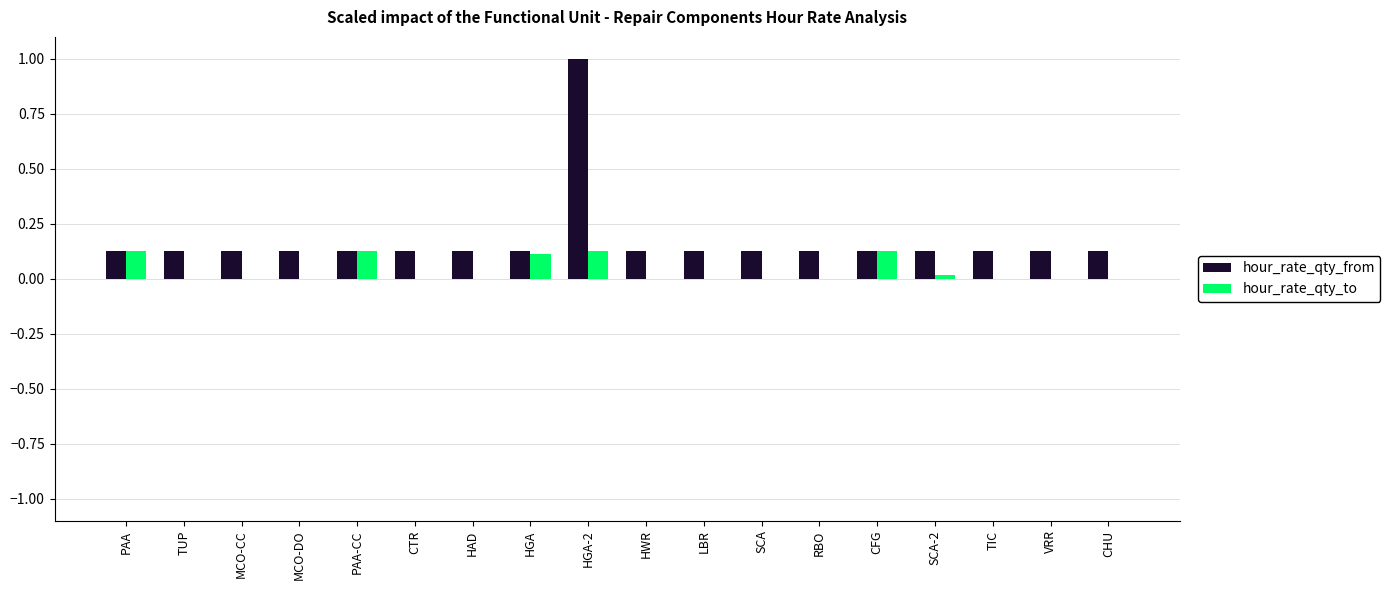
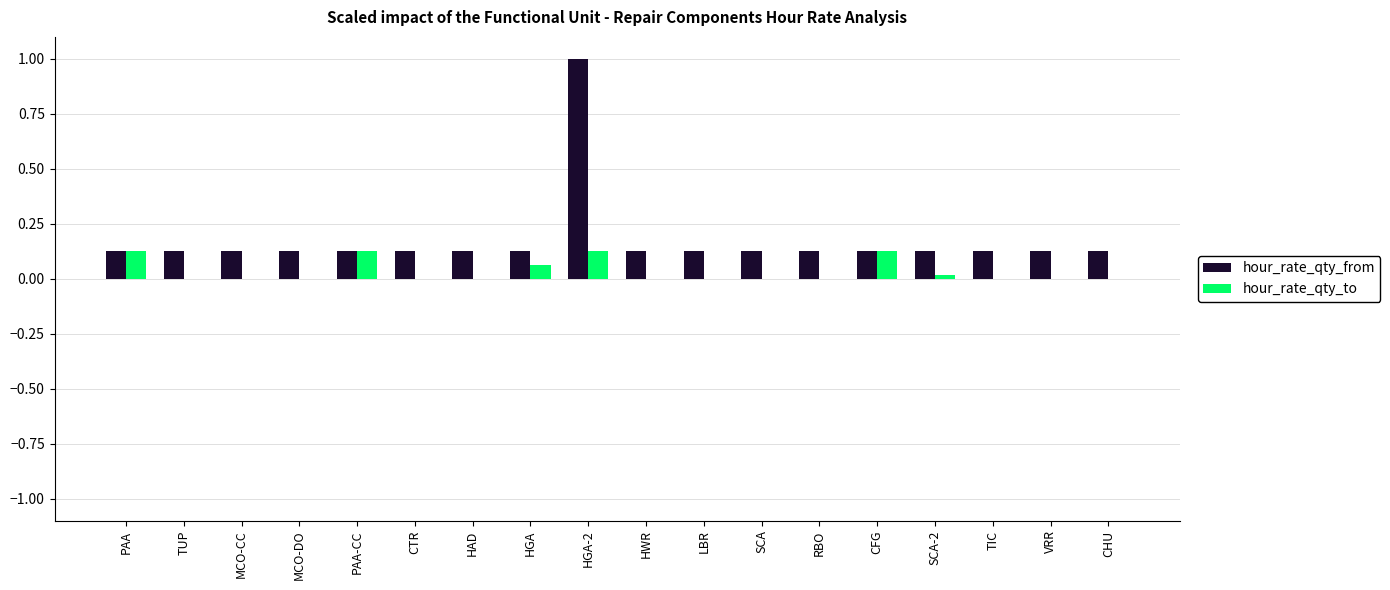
hour_rate_qty_to, HGA: 0.11 -> 0.06
